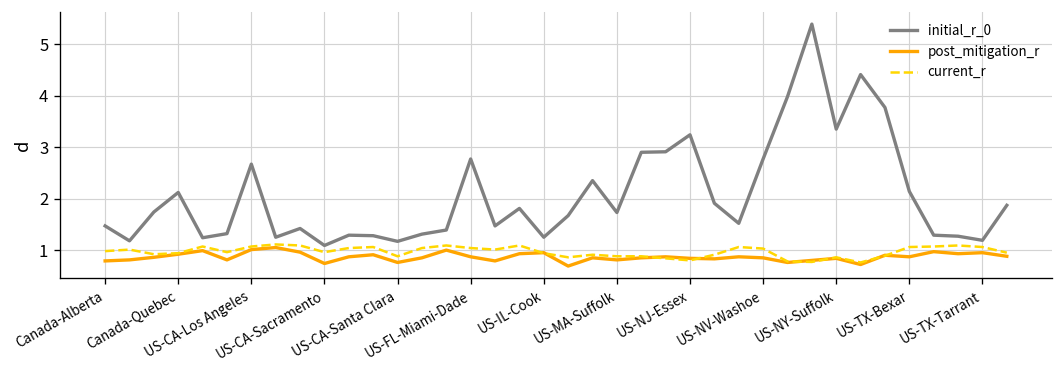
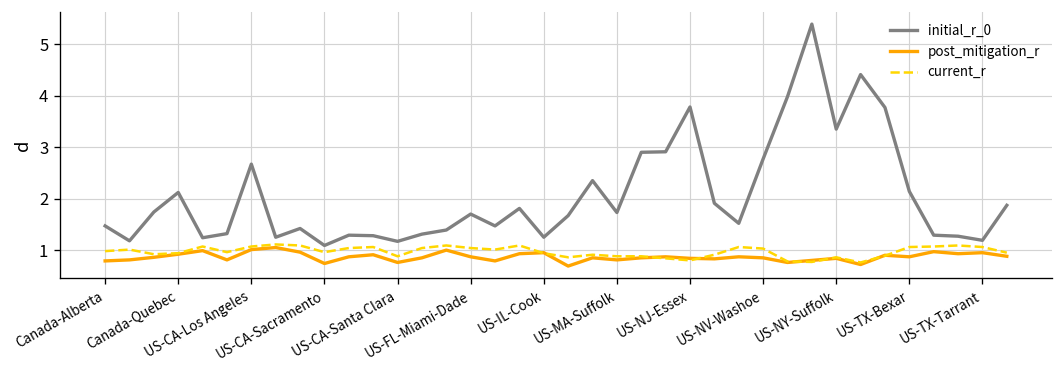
initial_r_0, US-FL-Miami-Dade: 2.8 -> 1.7
initial_r_0, US-NJ-Essex: 3.2 -> 3.8
